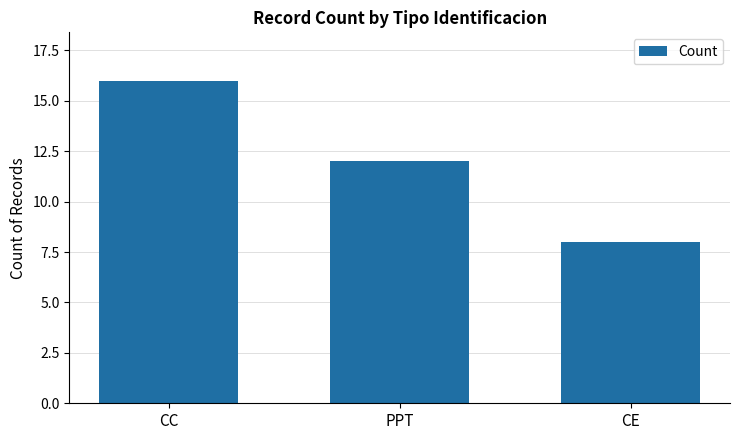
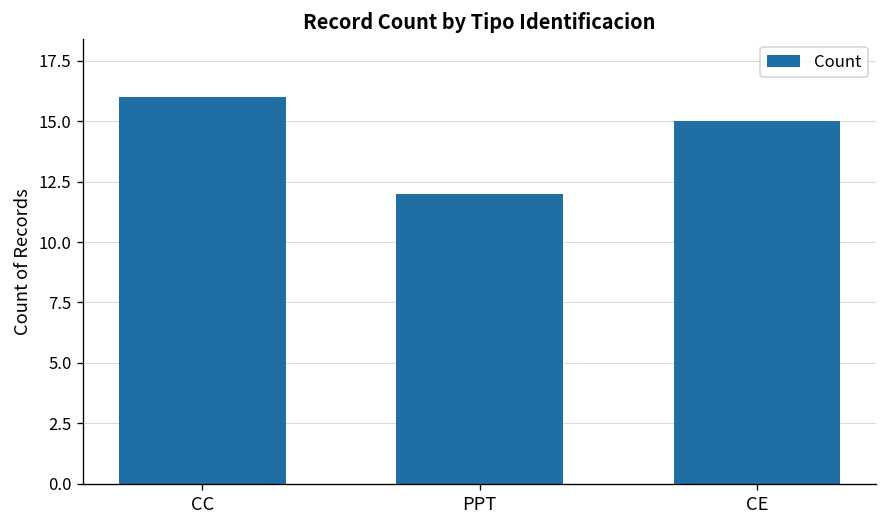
CE: 8 -> 15
